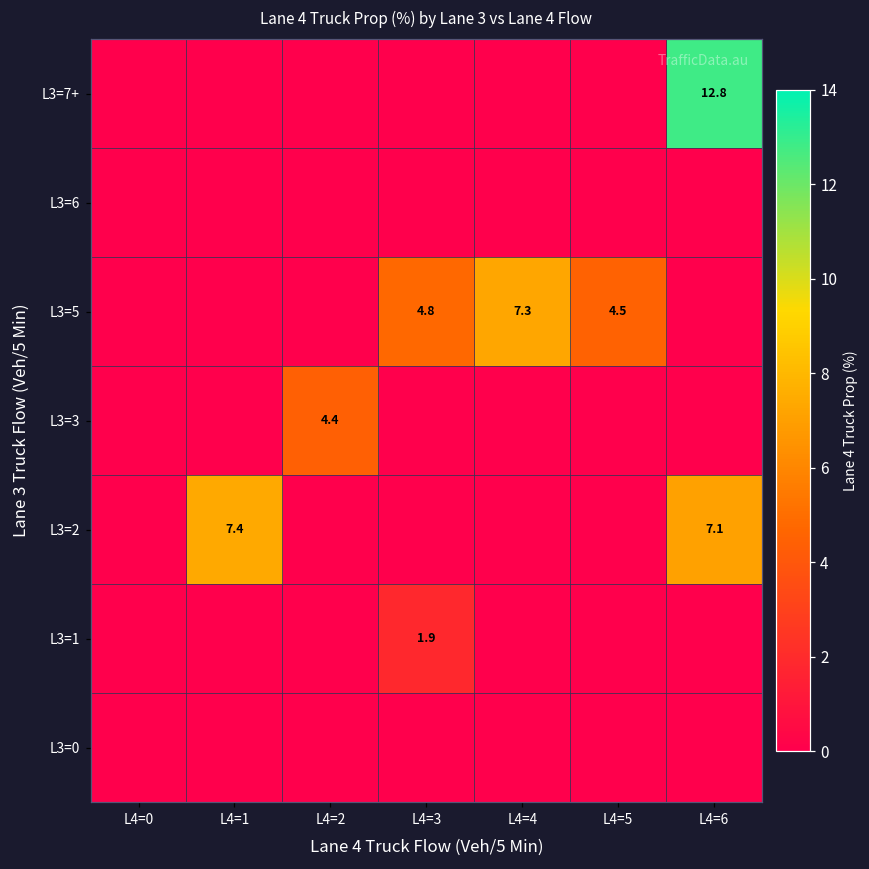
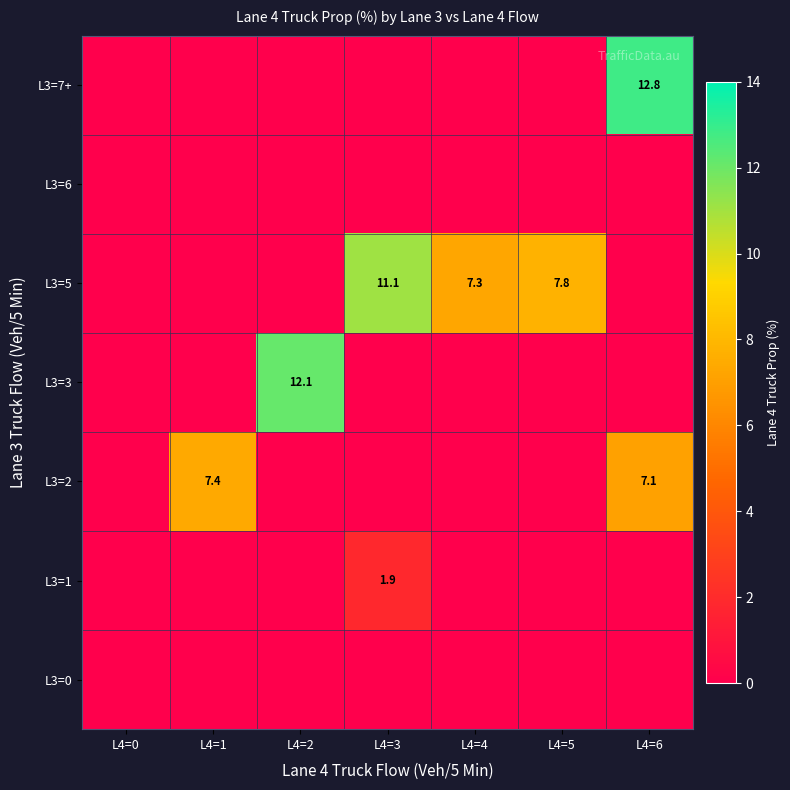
L3=5, L4=3: 4.8 -> 11.1
L3=5, L4=5: 4.5 -> 7.8
L3=3, L4=2: 4.4 -> 12.1
